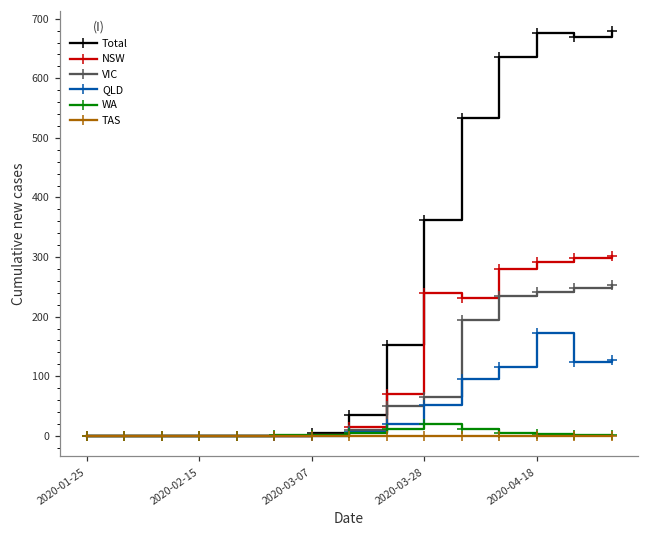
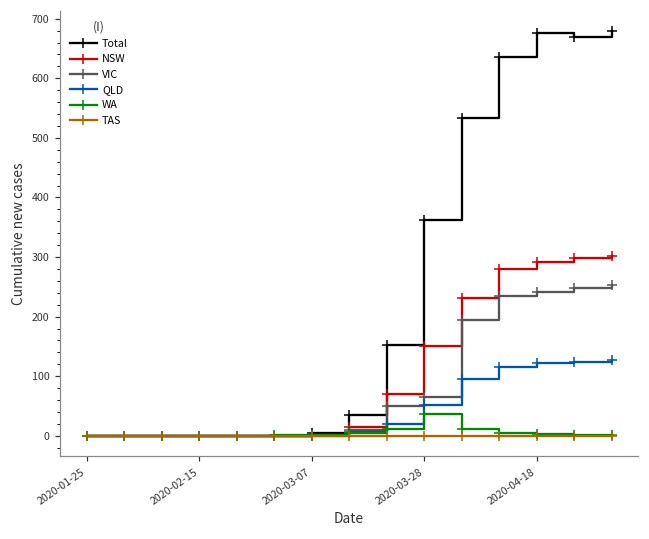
NSW, 2020-03-28: 240 -> 150
WA, 2020-03-28: 20 -> 40
QLD, 2020-04-18: 170 -> 120
